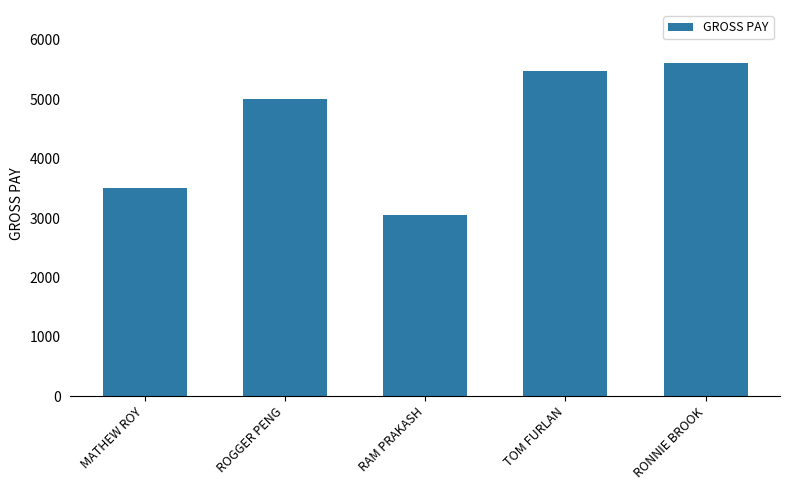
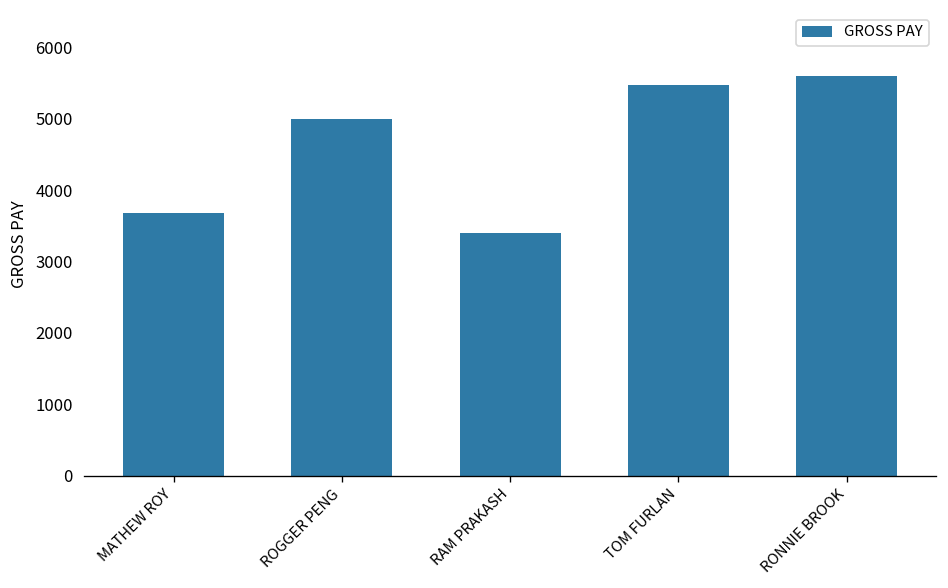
MATHEW ROY: 3500 -> 3700
RAM PRAKASH: 3100 -> 3400
